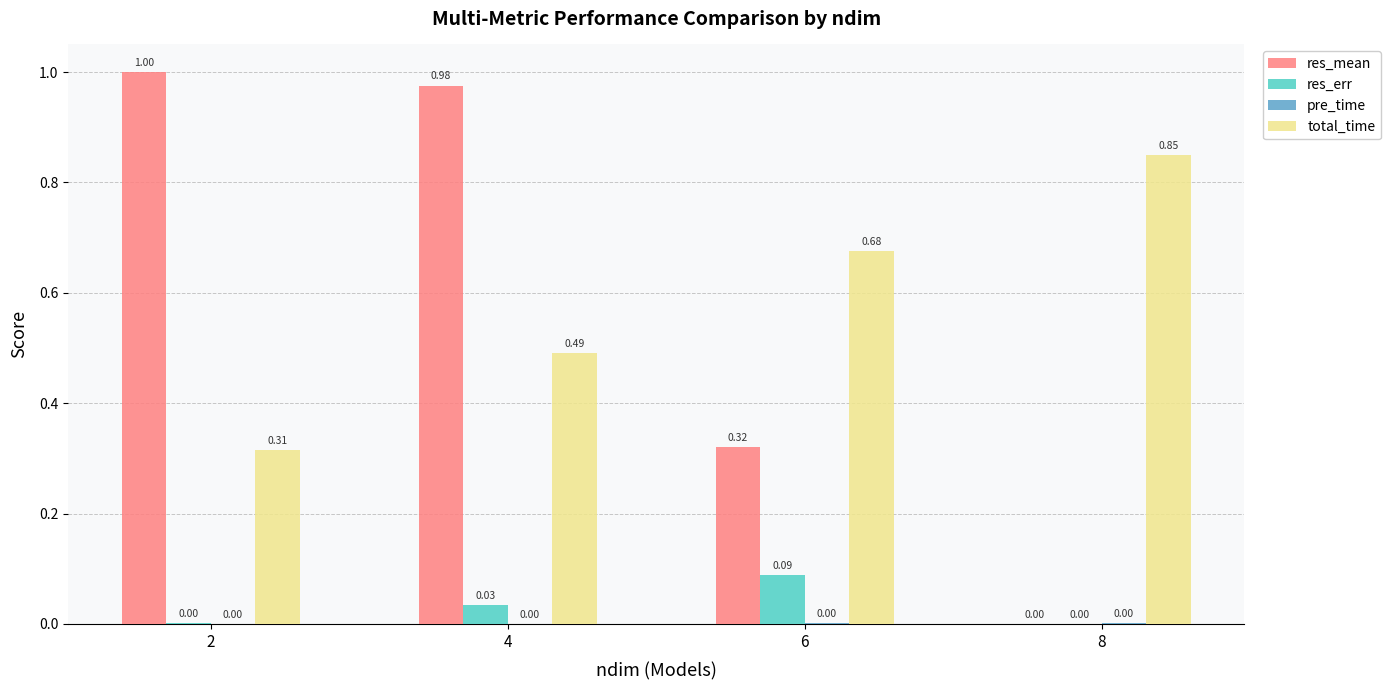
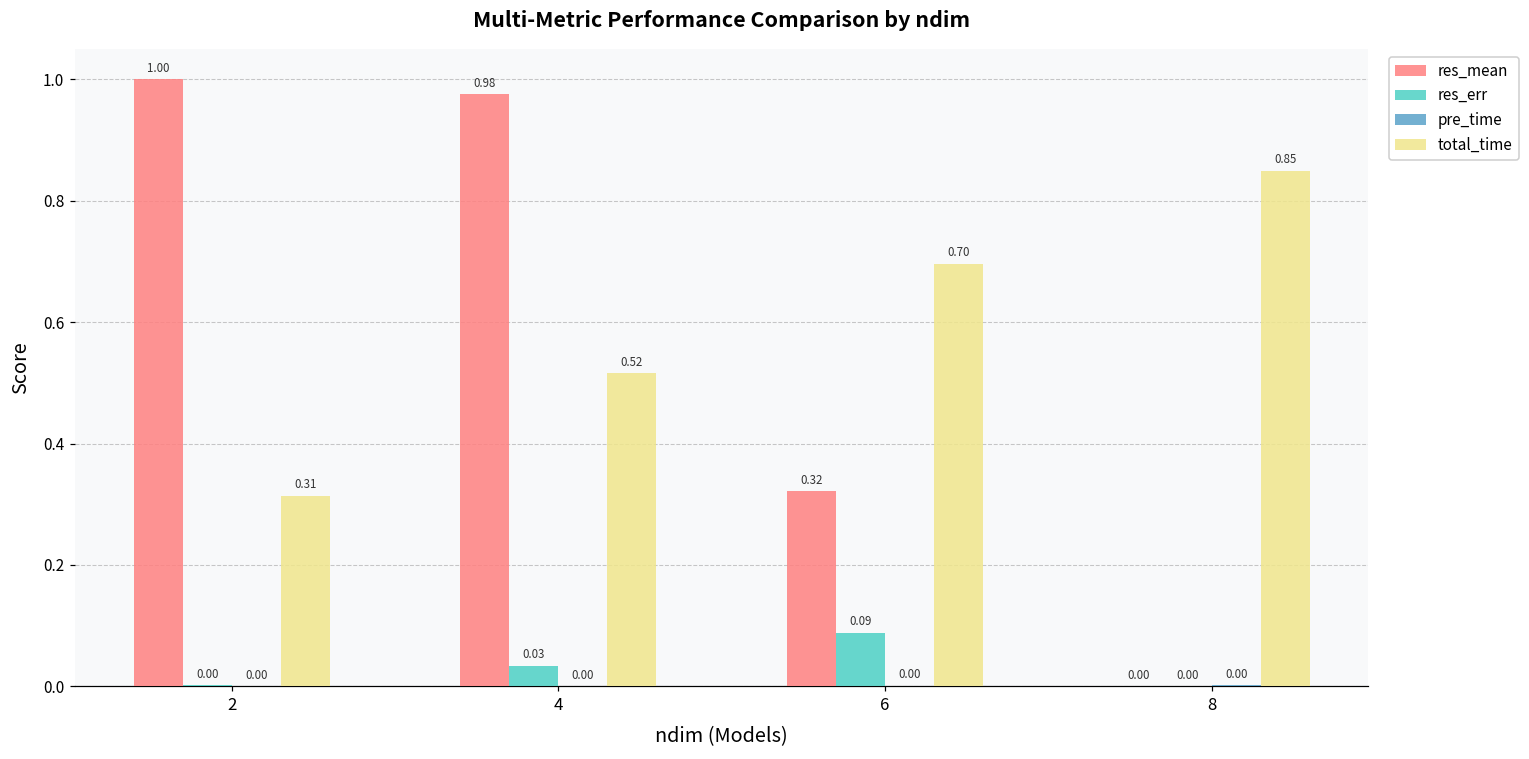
total_time, 4: 0.49 -> 0.52
total_time, 6: 0.68 -> 0.70
